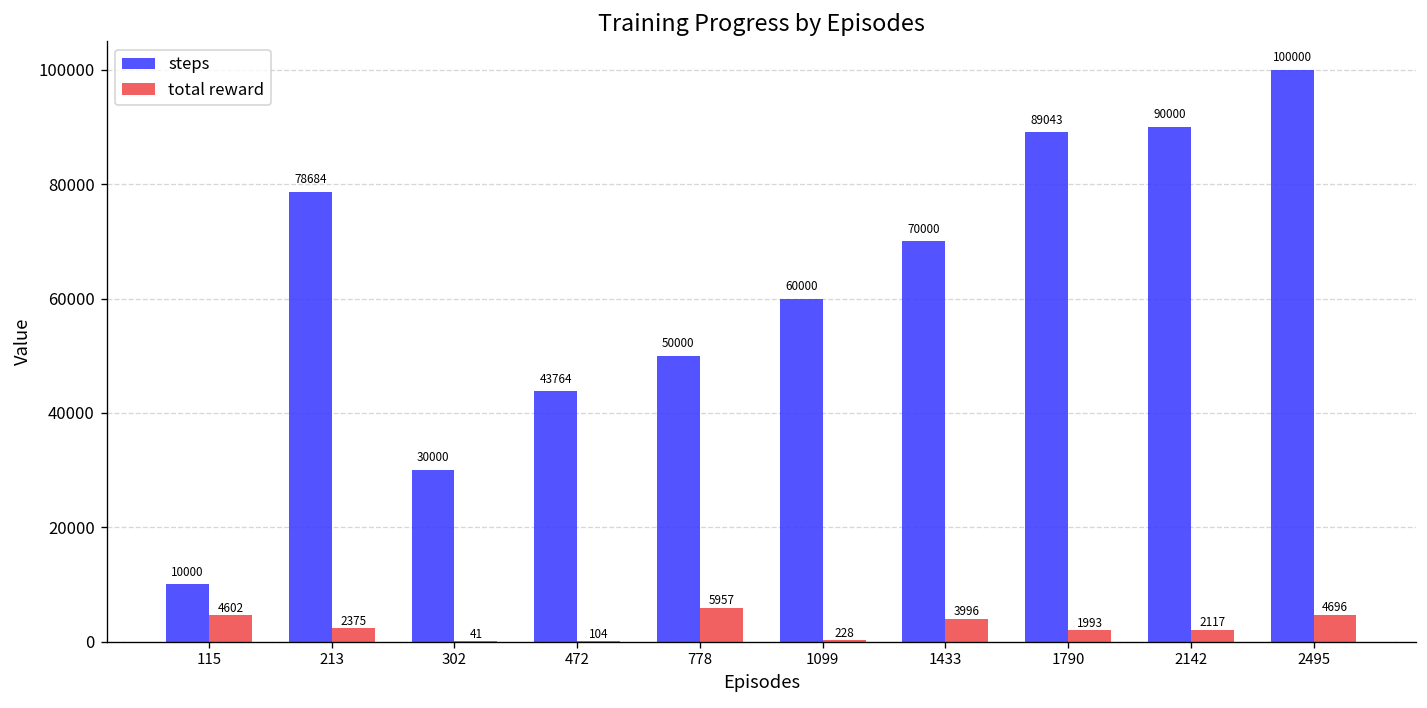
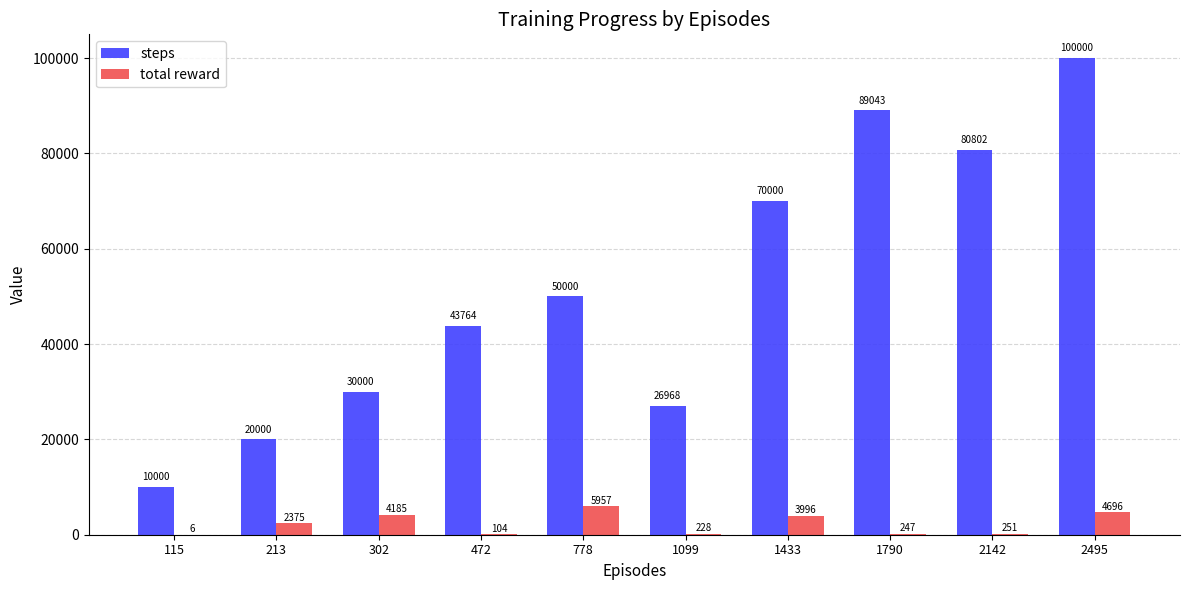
total reward, 115: 4602 -> 6
steps, 213: 78684 -> 20000
total reward, 302: 41 -> 4185
steps, 1099: 60000 -> 26968
total reward, 1790: 1993 -> 247
steps, 2142: 90000 -> 80802
total reward, 2142: 2117 -> 251
